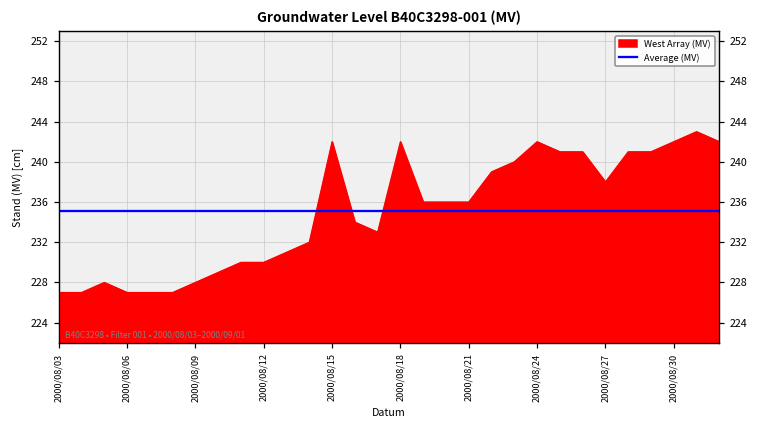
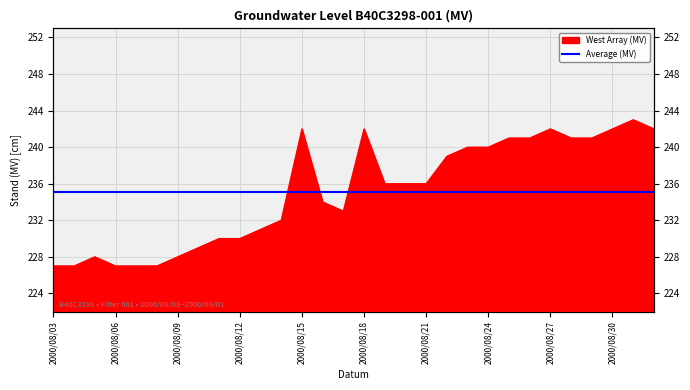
2000/08/24: 242 -> 240
2000/08/27: 238 -> 242
